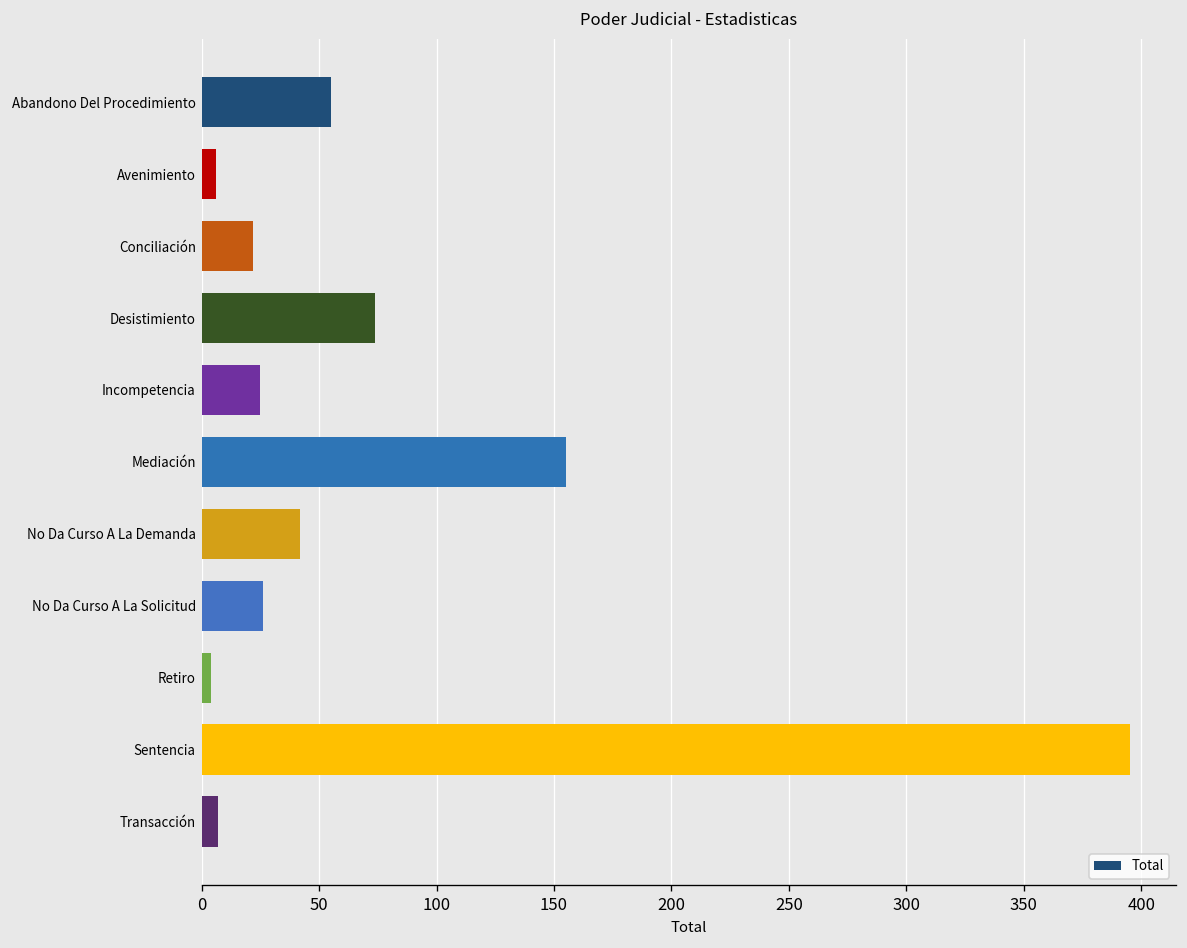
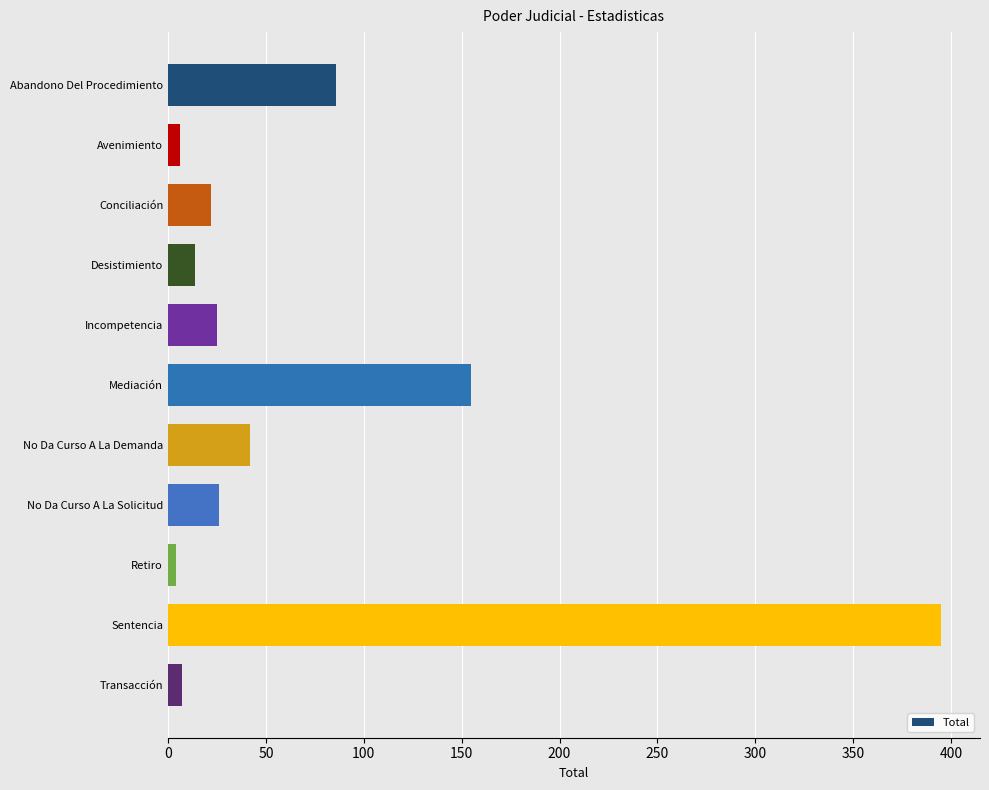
Abandono Del Procedimiento: 55 -> 86
Desistimiento: 74 -> 14
